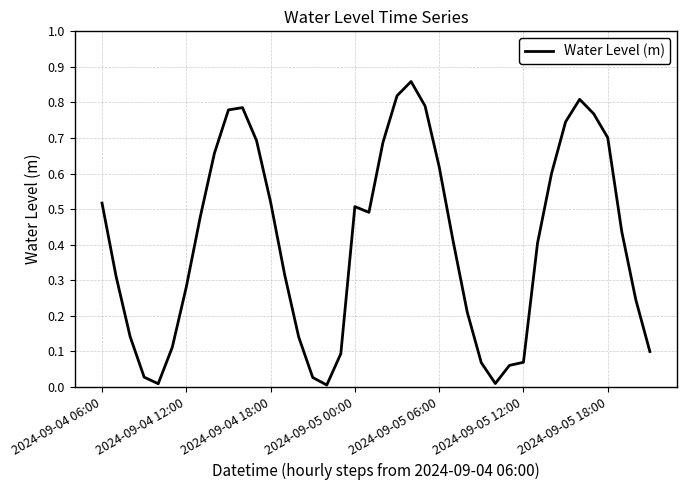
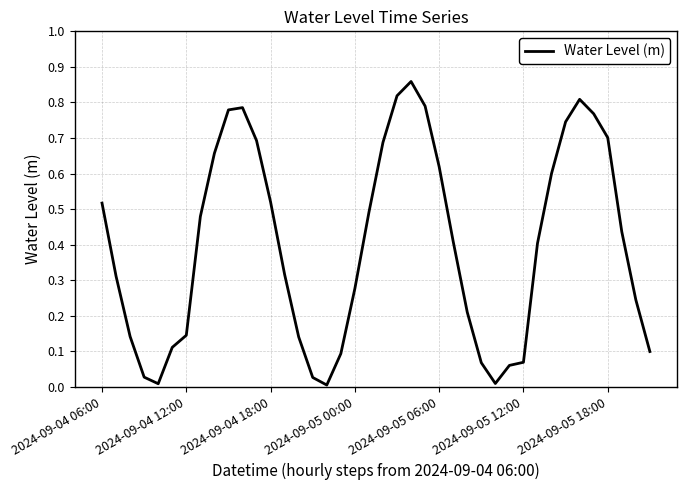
2024-09-04 12:00: 0.28 -> 0.15
2024-09-05 00:00: 0.51 -> 0.28
